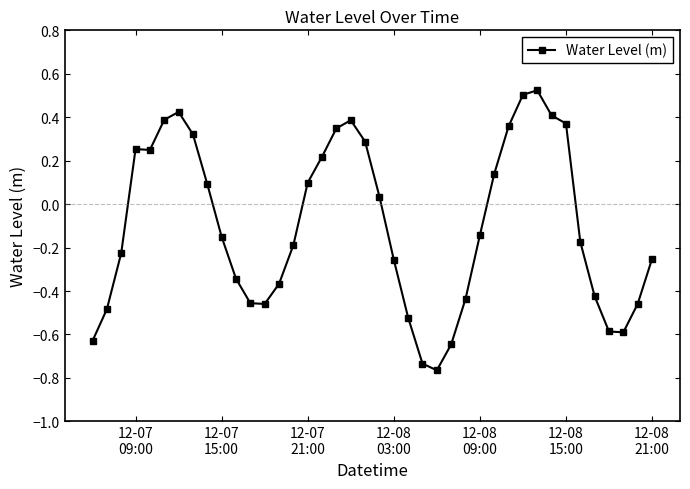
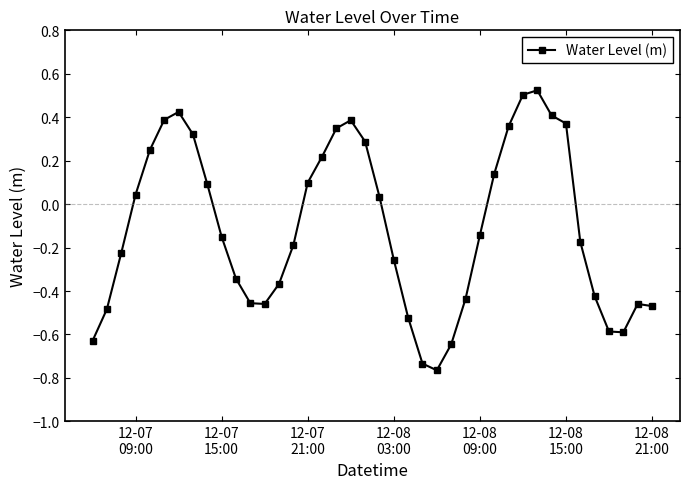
12-07 09:00: 0.25 -> 0.04
12-08 21:00: -0.25 -> -0.47
